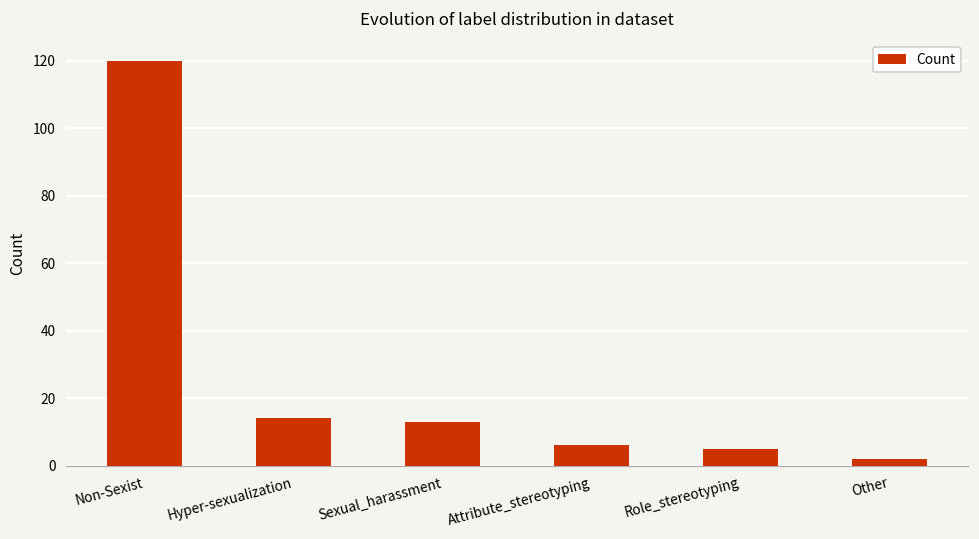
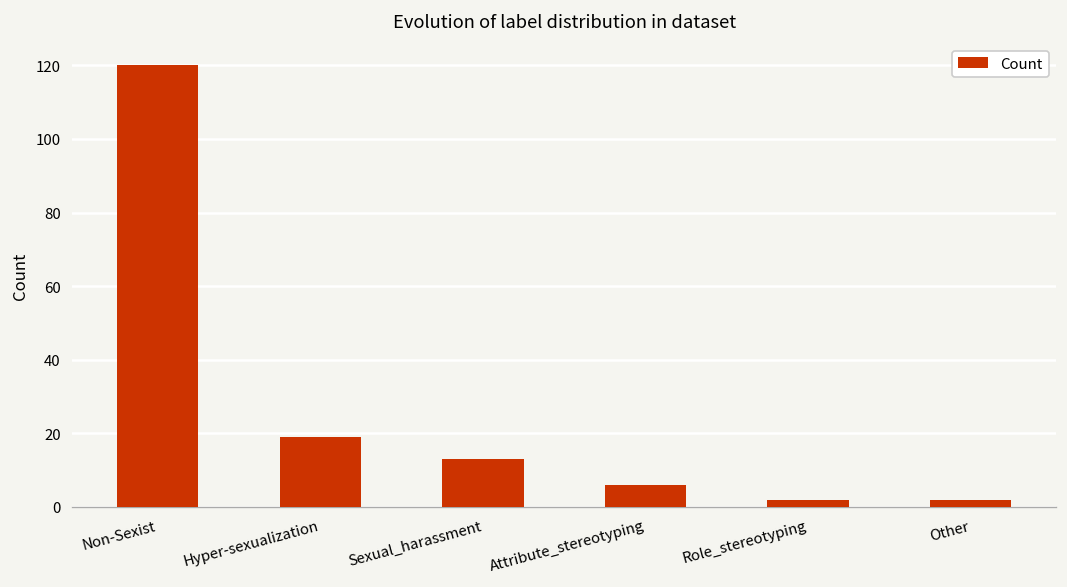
Hyper-sexualization: 14 -> 19
Role_stereotyping: 5 -> 2
